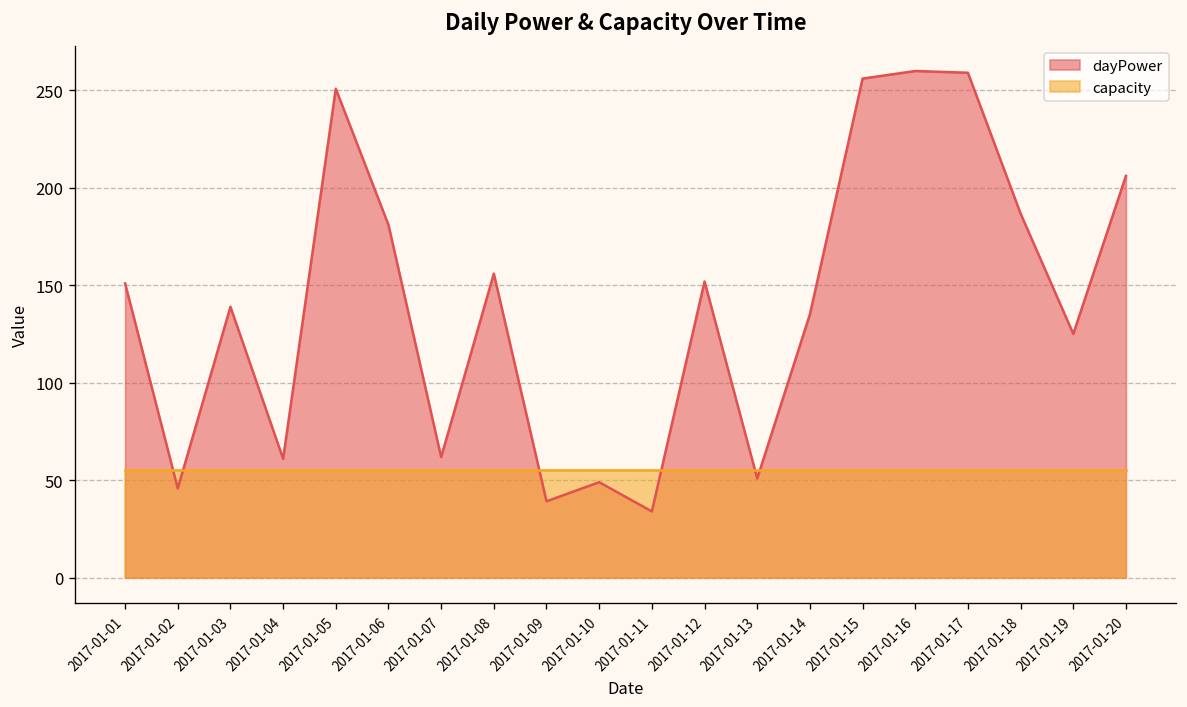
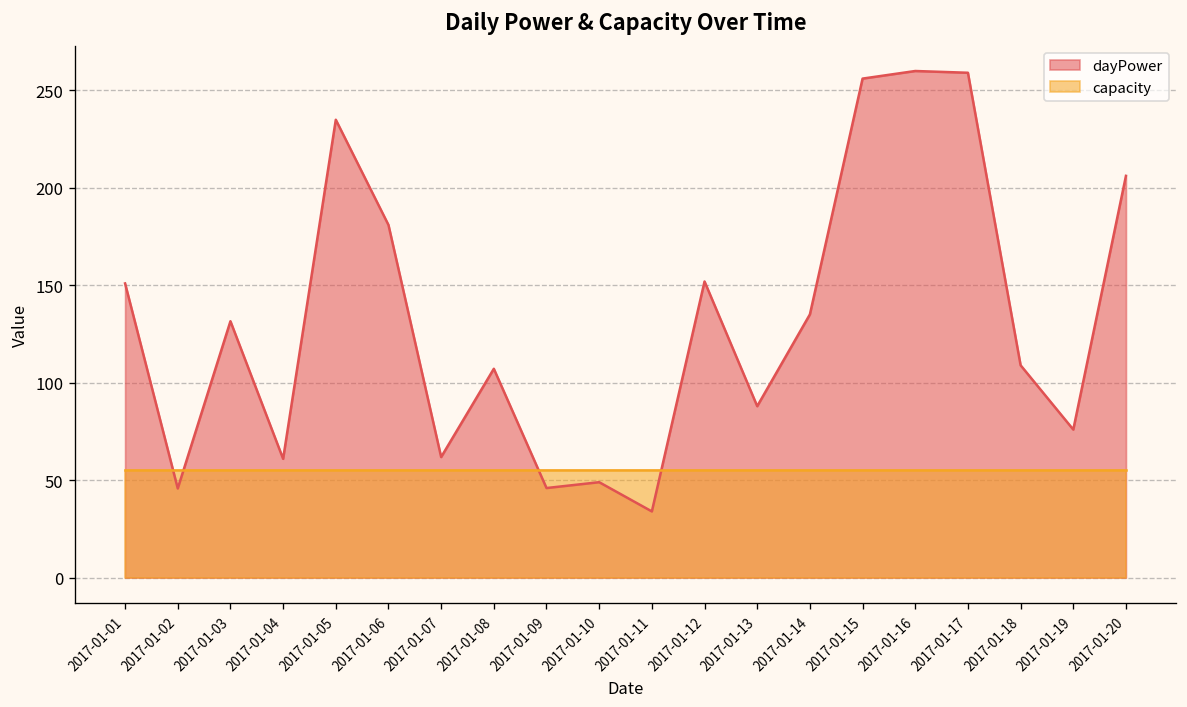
dayPower, 2017-01-03: 139 -> 132
dayPower, 2017-01-05: 251 -> 235
dayPower, 2017-01-08: 156 -> 107
dayPower, 2017-01-09: 39 -> 46
dayPower, 2017-01-13: 51 -> 88
dayPower, 2017-01-18: 187 -> 109
dayPower, 2017-01-19: 125 -> 76
